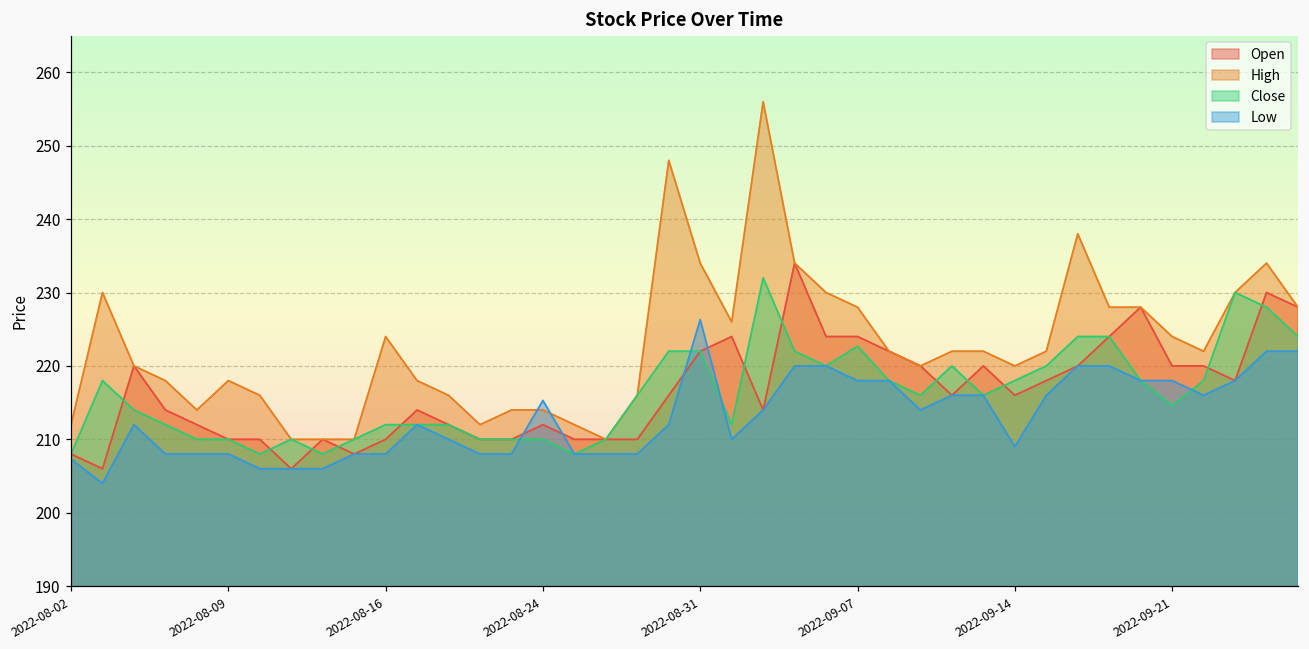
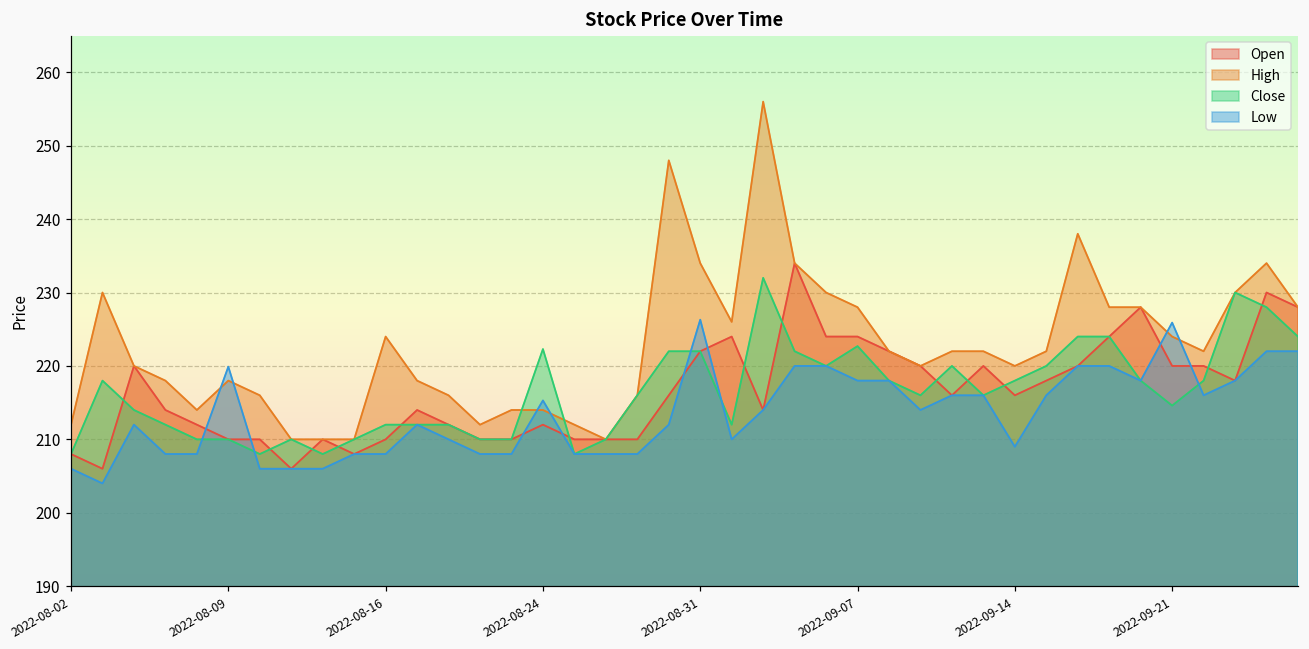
Low, 2022-08-02: 207 -> 206
Low, 2022-08-09: 208 -> 220
Close, 2022-08-24: 210 -> 222
Low, 2022-09-21: 218 -> 226
